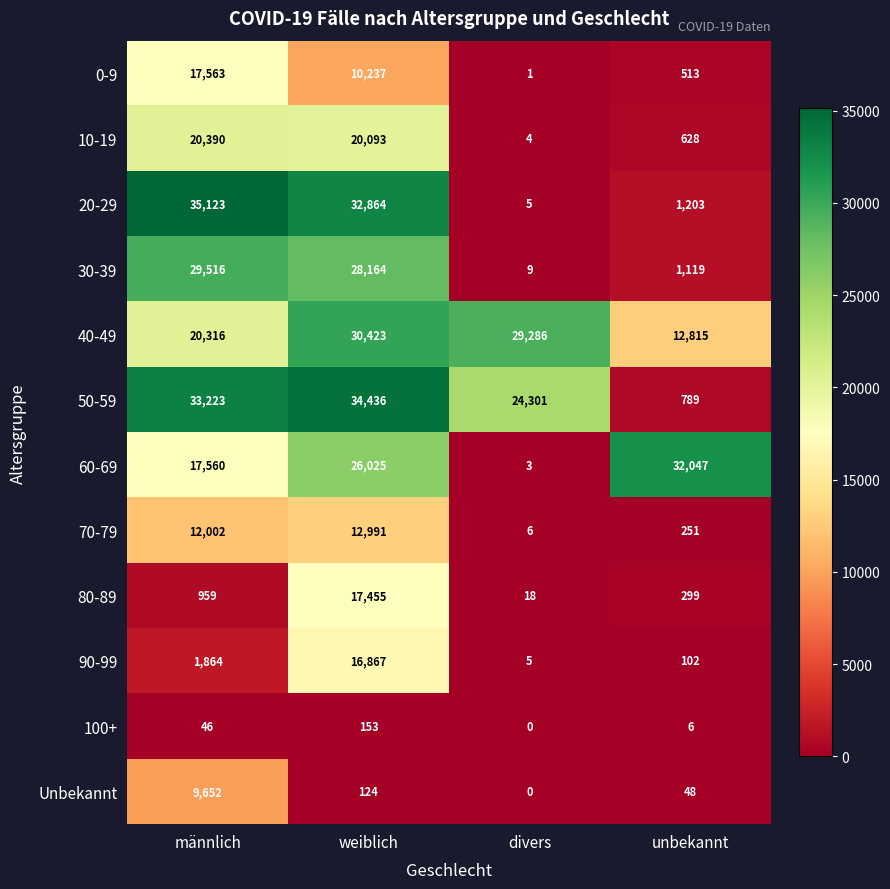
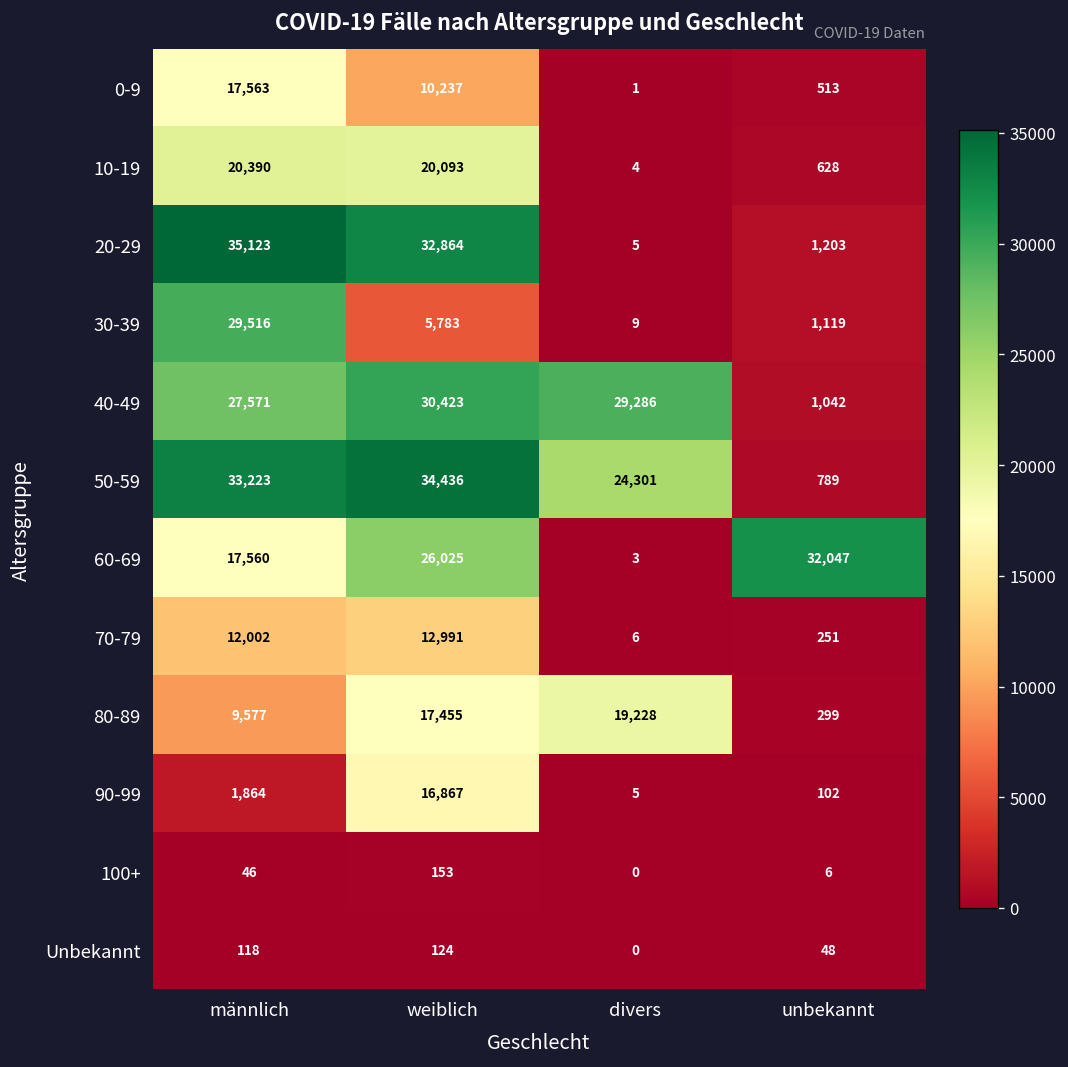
30-39, weiblich: 28,164 -> 5,783
40-49, männlich: 20,316 -> 27,571
40-49, unbekannt: 12,815 -> 1,042
80-89, männlich: 959 -> 9,577
80-89, divers: 18 -> 19,228
Unbekannt, männlich: 9,652 -> 118
